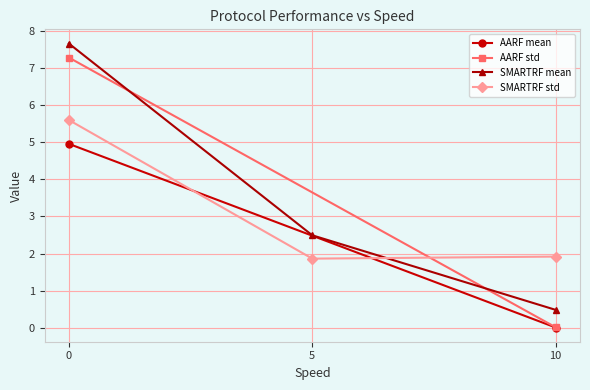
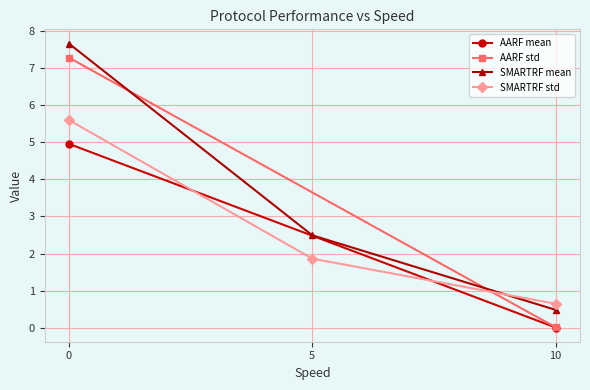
SMARTRF std, 10: 1.9 -> 0.6
